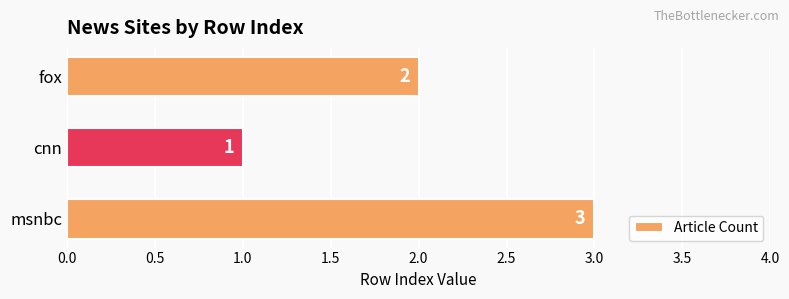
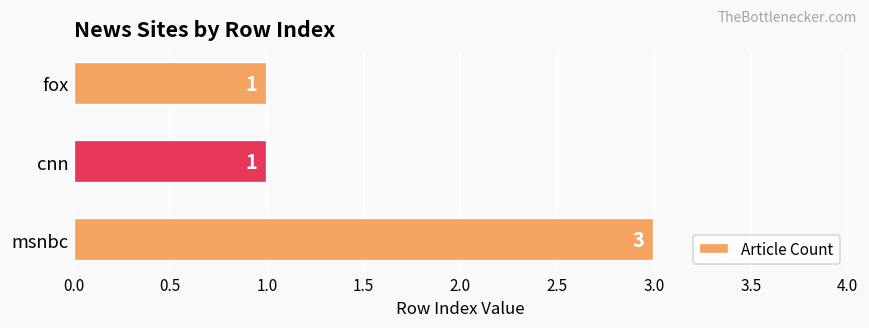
fox: 2 -> 1
